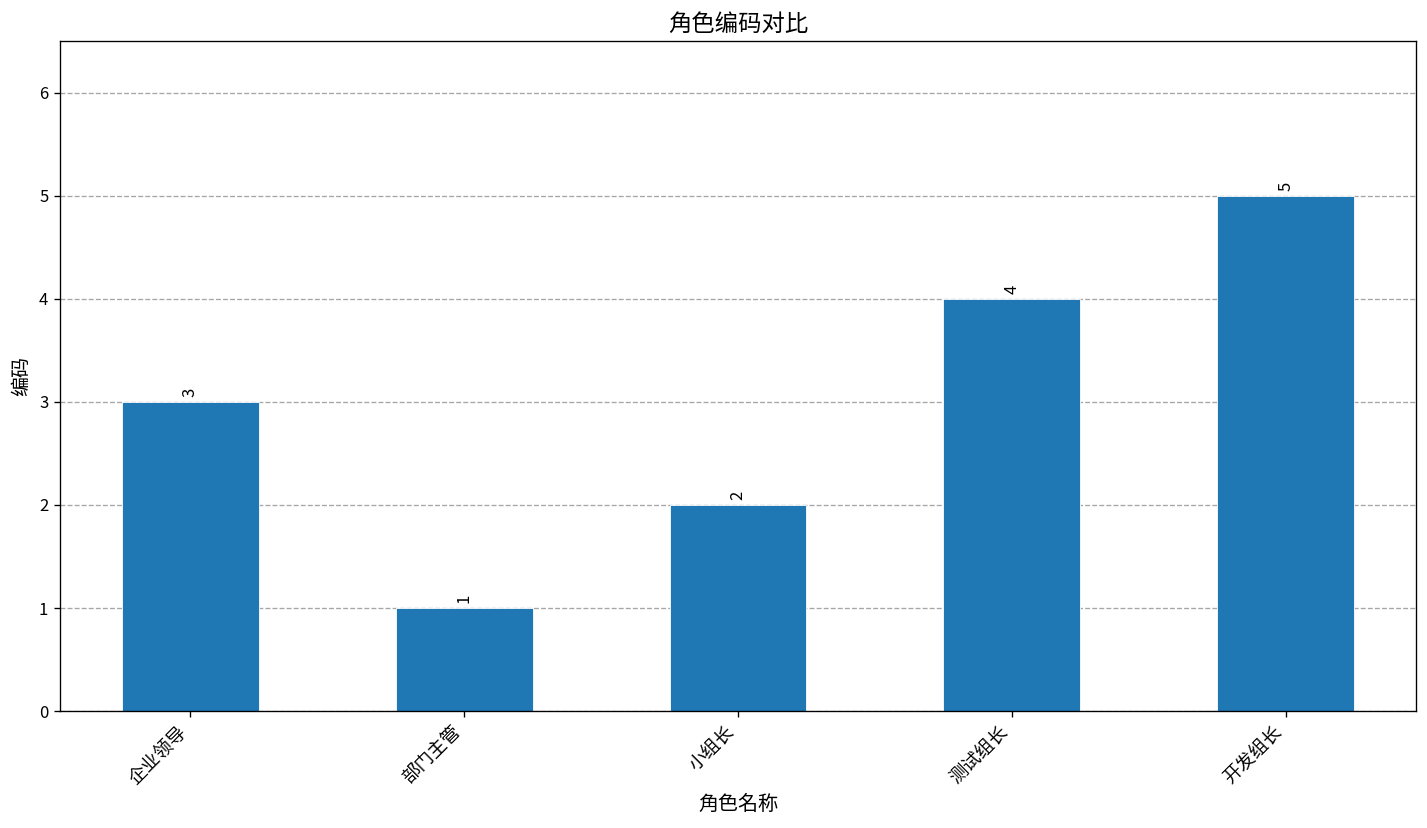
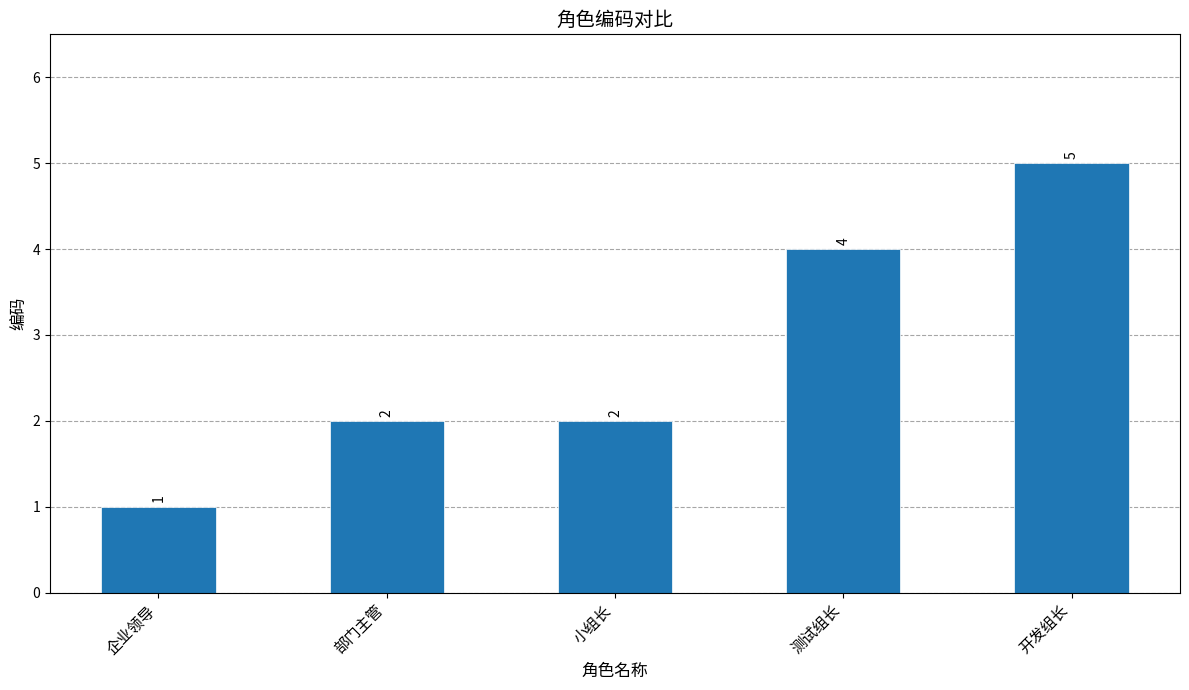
企业领导: 3 -> 1
部门主管: 1 -> 2
